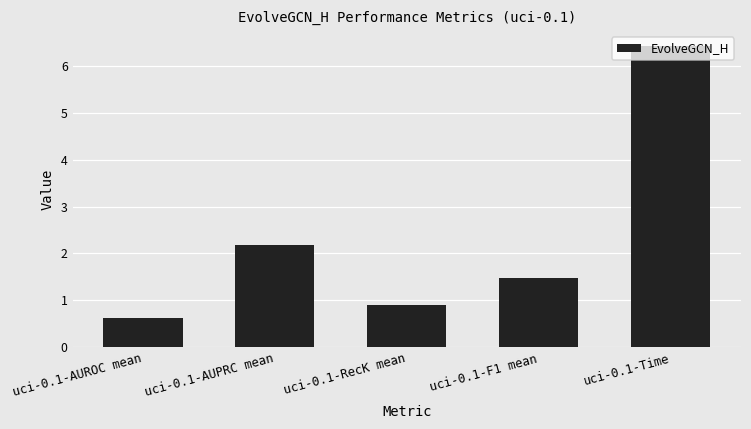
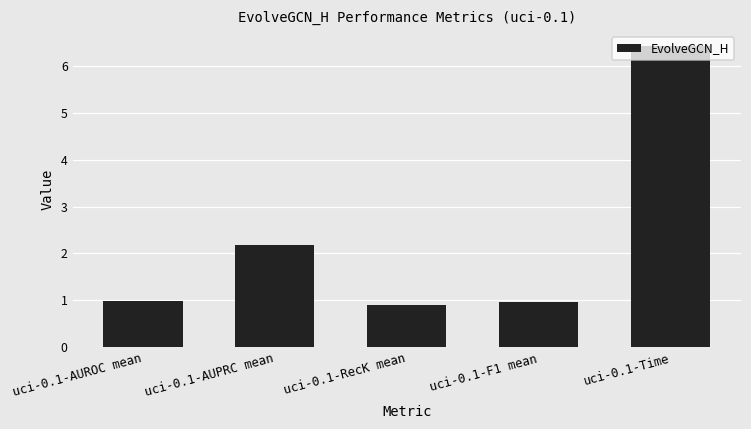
uci-0.1-AUROC mean: 0.6 -> 1.0
uci-0.1-F1 mean: 1.5 -> 1.0
